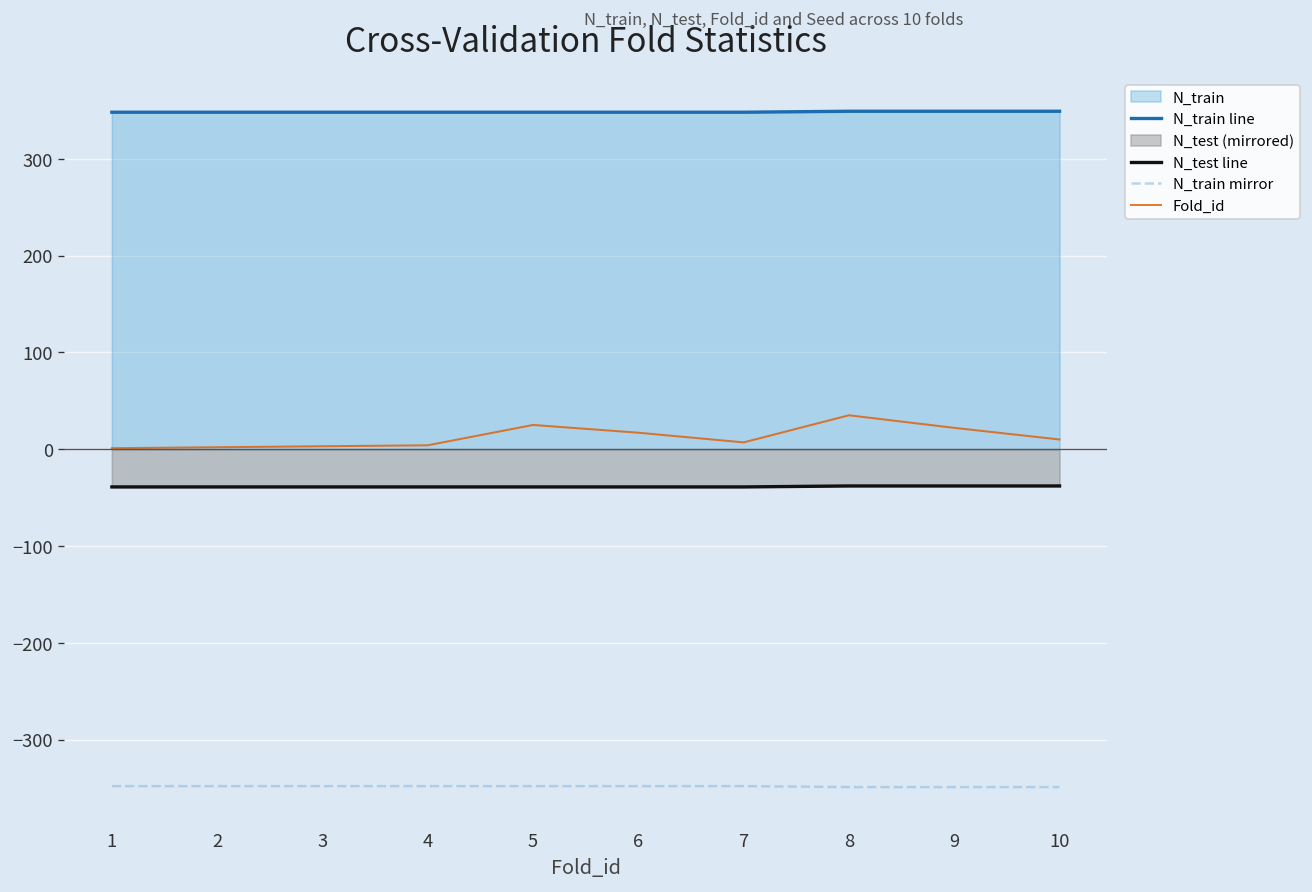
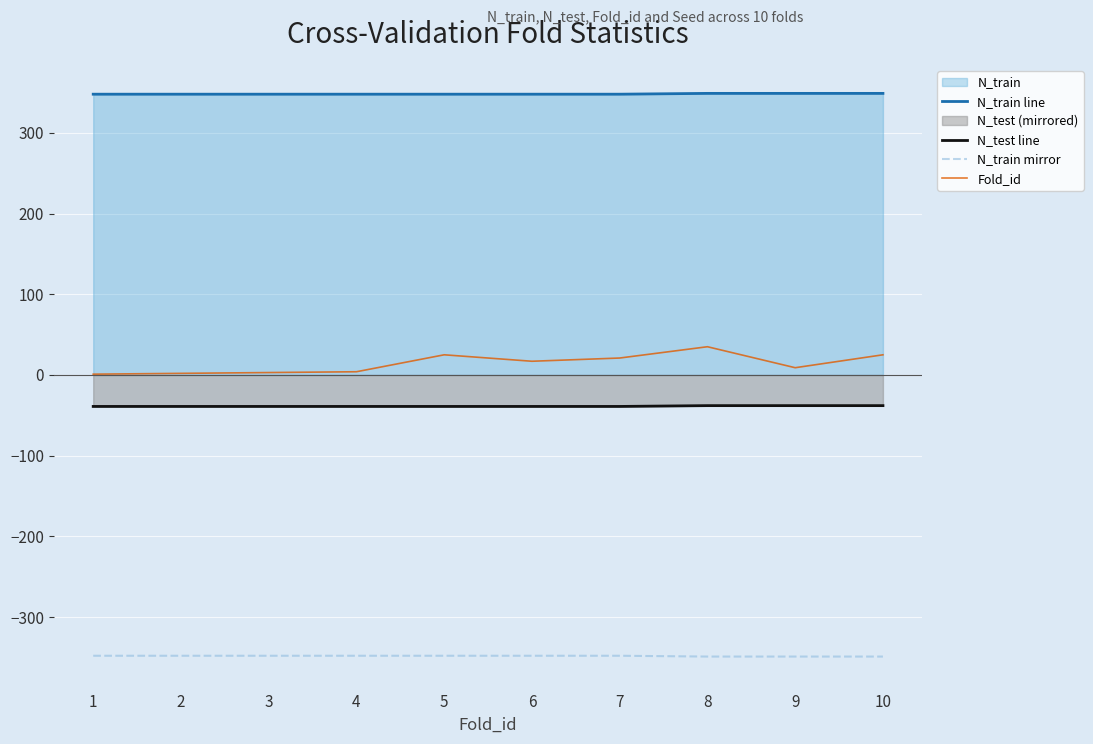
Fold_id, 7: 10 -> 20
Fold_id, 9: 20 -> 10
Fold_id, 10: 10 -> 30
